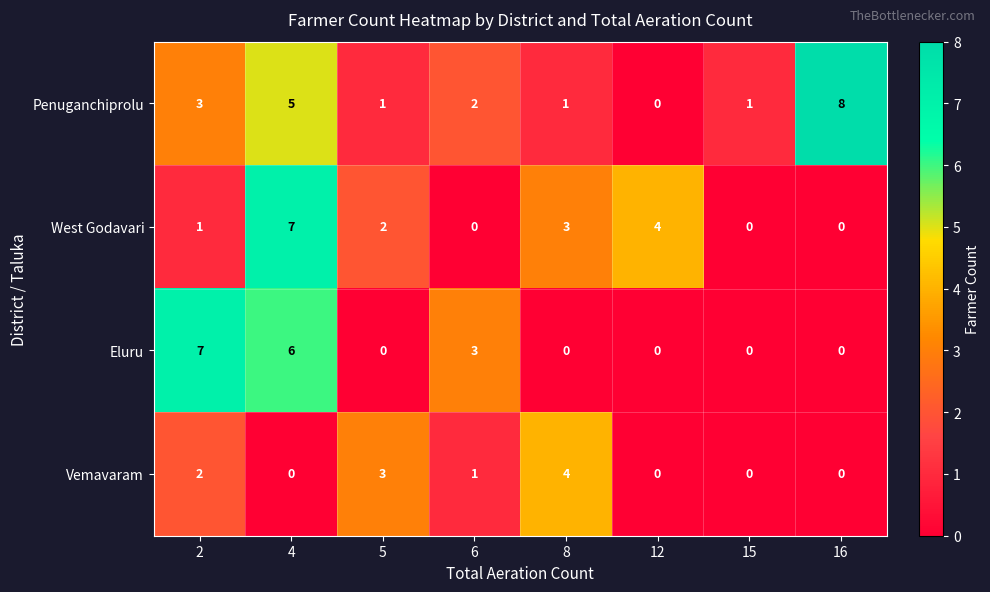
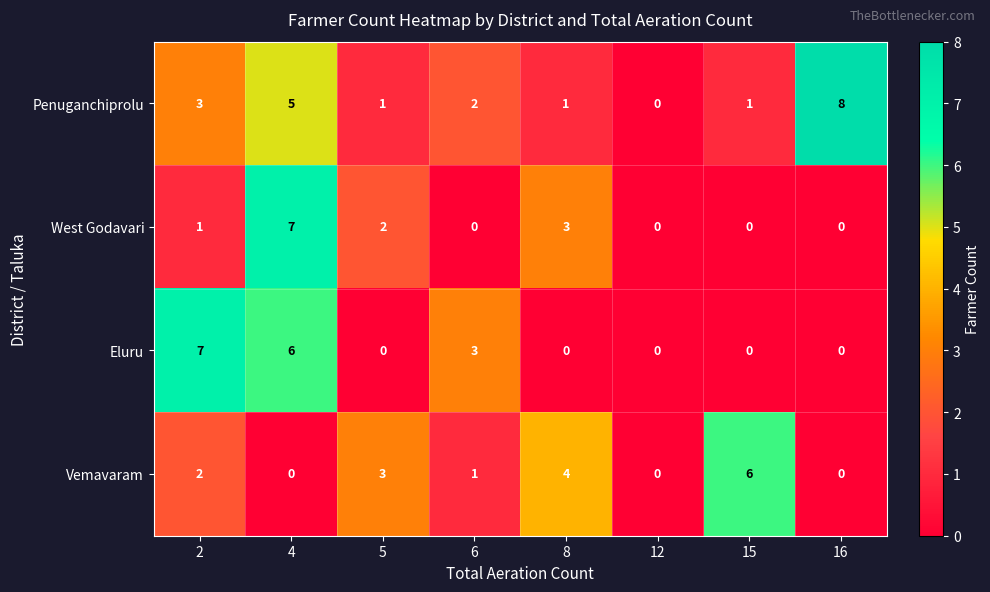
West Godavari, 12: 4 -> 0
Vemavaram, 15: 0 -> 6
